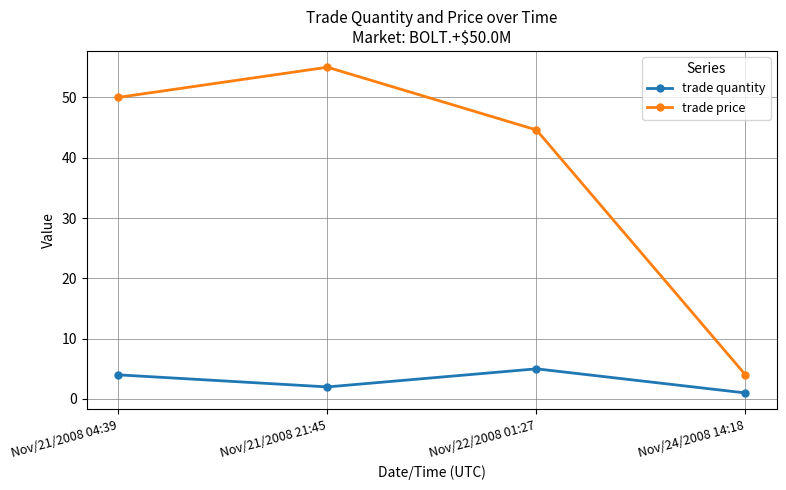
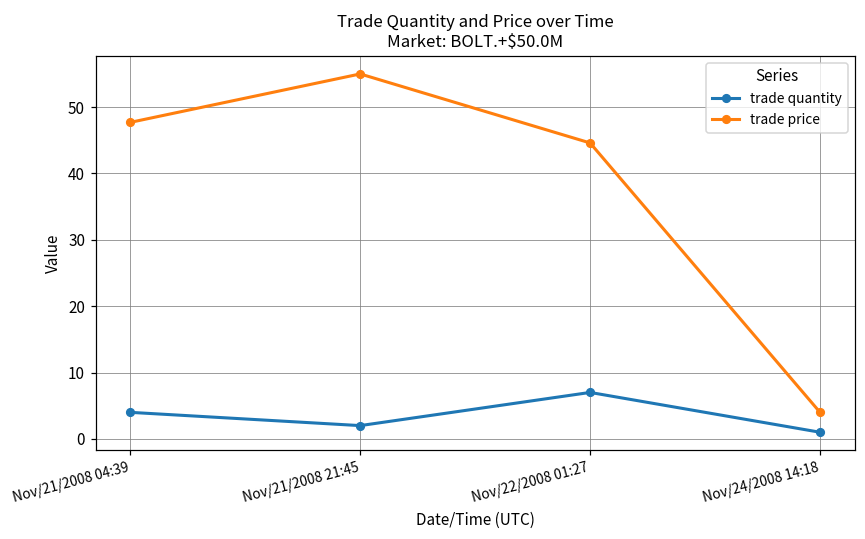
trade price, Nov/21/2008 04:39: 50 -> 48
trade quantity, Nov/22/2008 01:27: 5 -> 7
